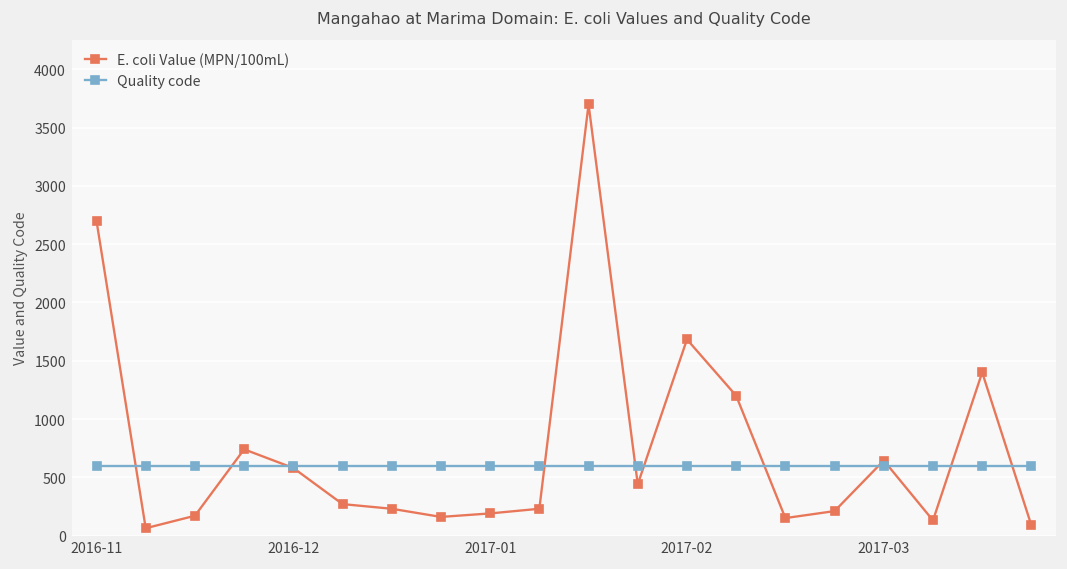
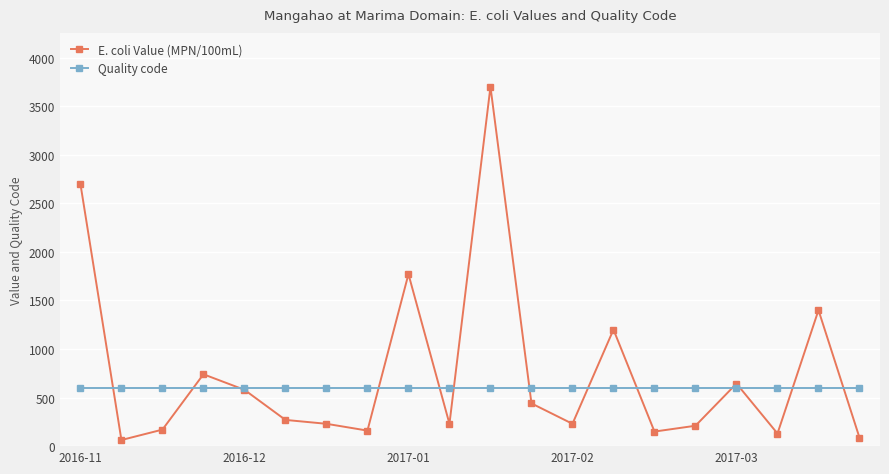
E. coli Value (MPN/100mL), 2017-01: 200 -> 1800
E. coli Value (MPN/100mL), 2017-02: 1700 -> 200
